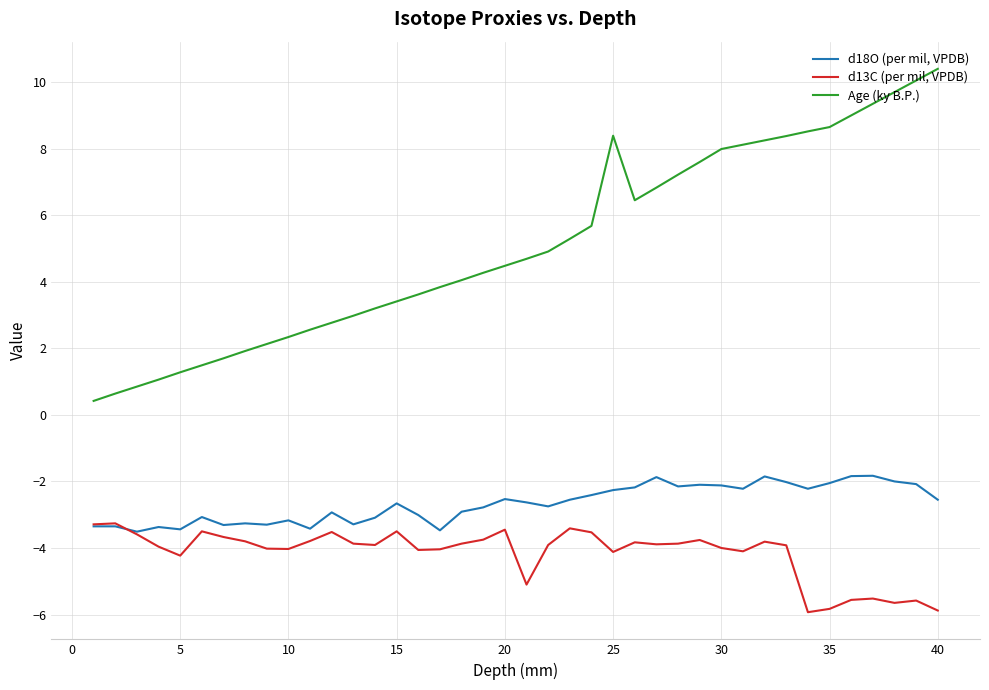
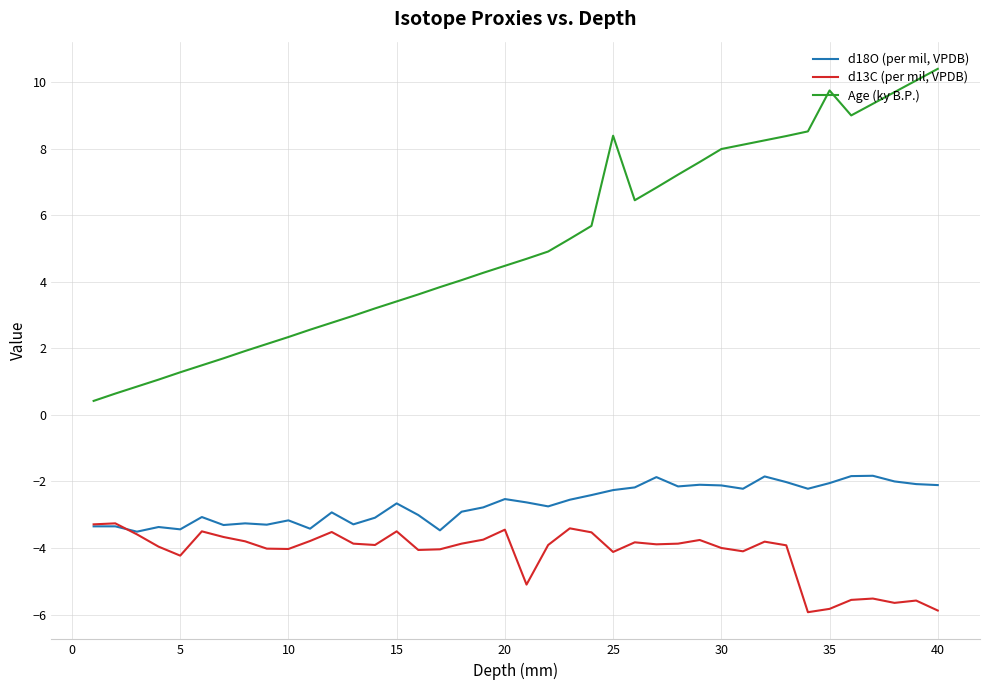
Age (ky B.P.), 35: 8.7 -> 9.8
d18O (per mil, VPDB), 40: -2.6 -> -2.1
